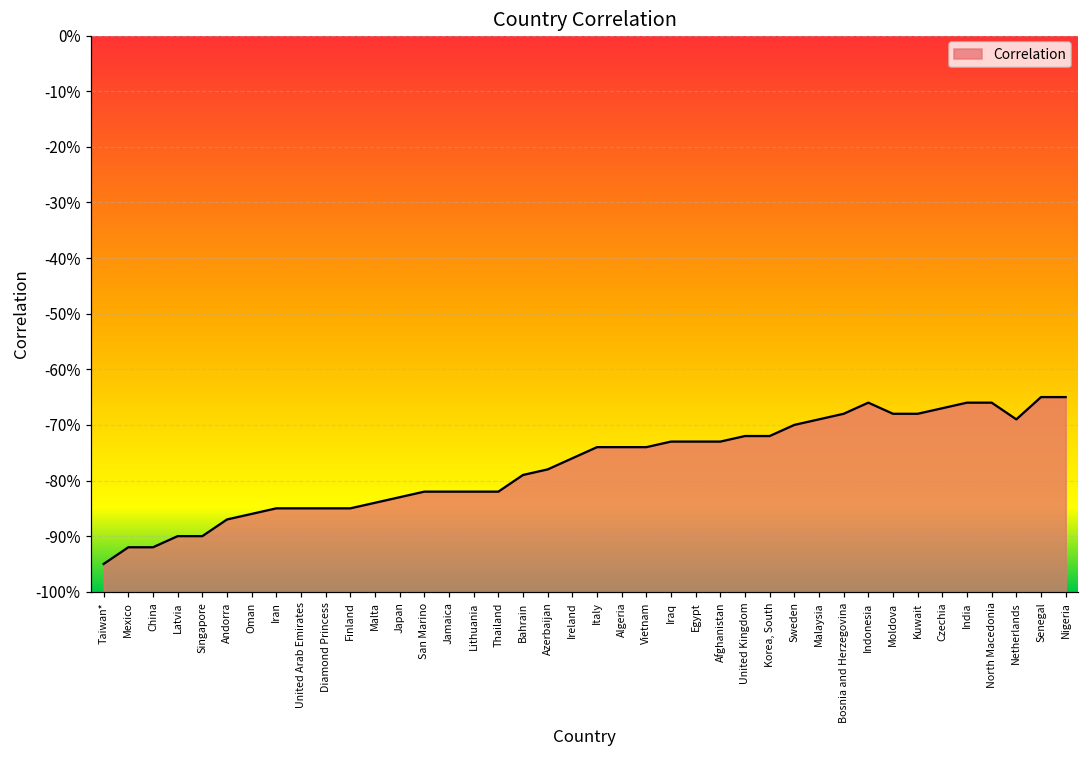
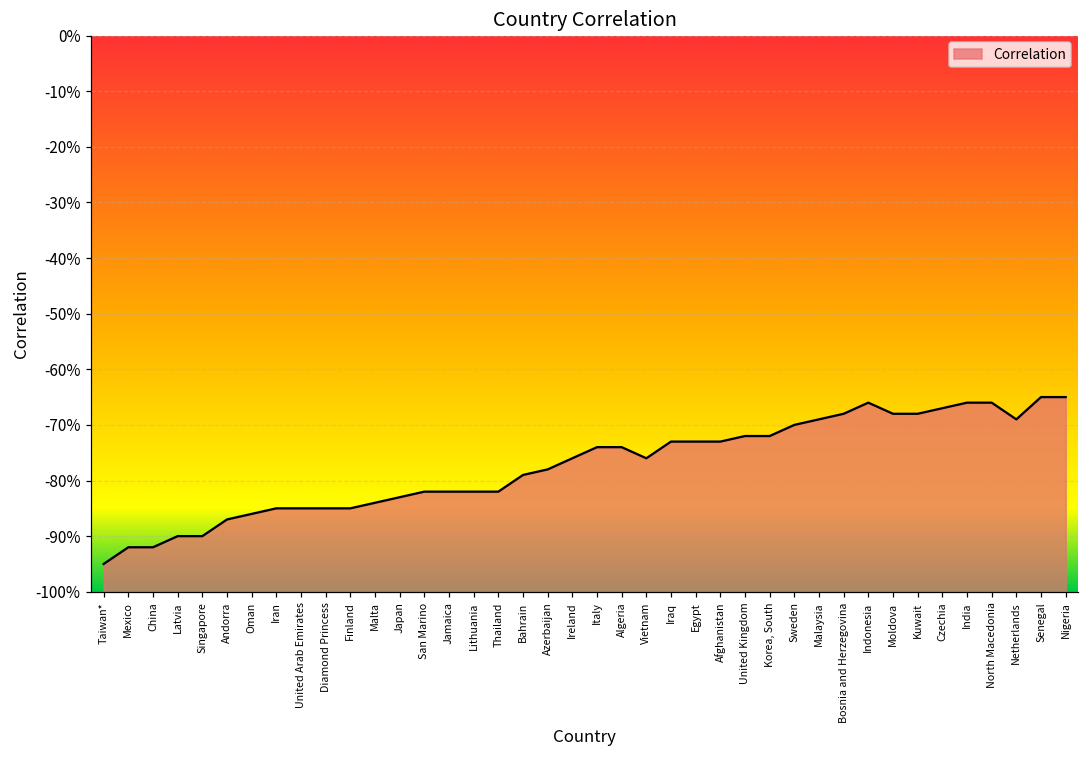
Vietnam: -74% -> -76%
